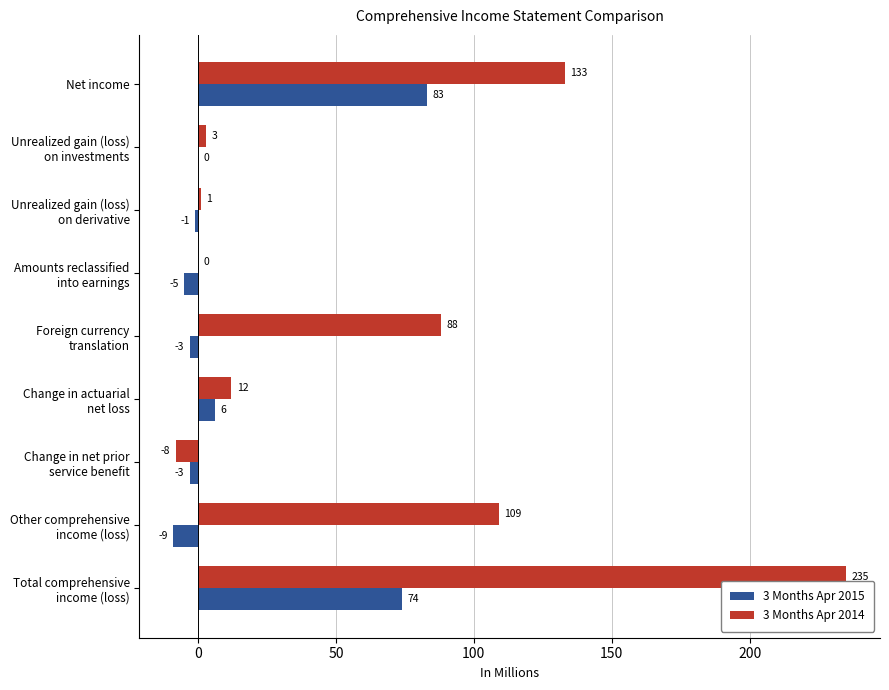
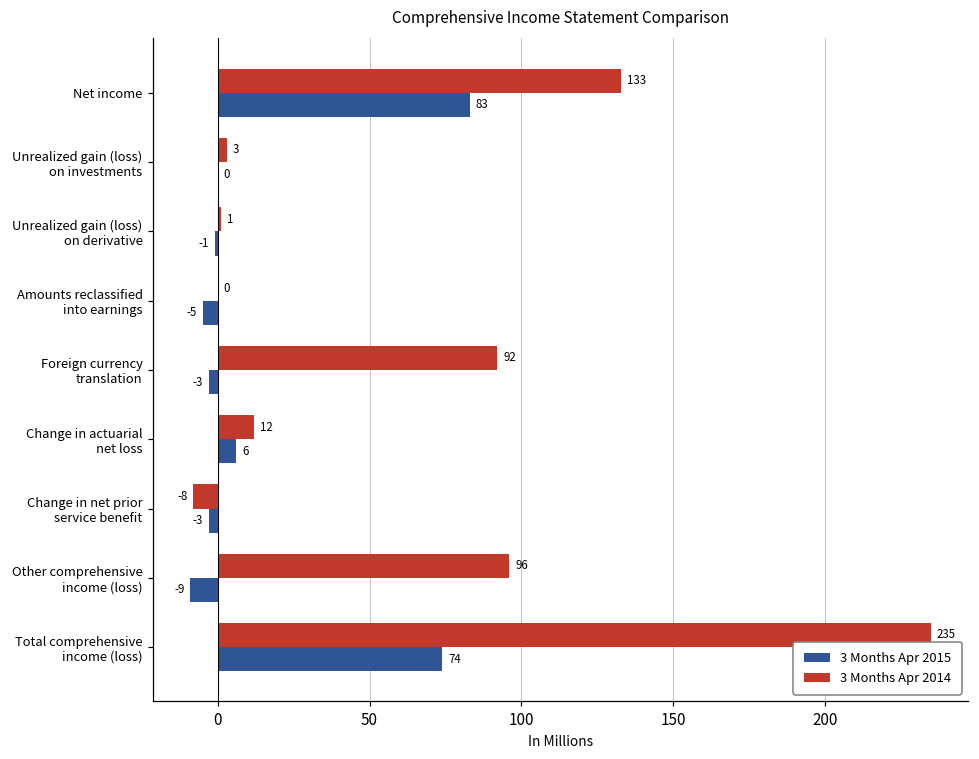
3 Months Apr 2014, Foreign currency translation: 88 -> 92
3 Months Apr 2014, Other comprehensive income (loss): 109 -> 96
